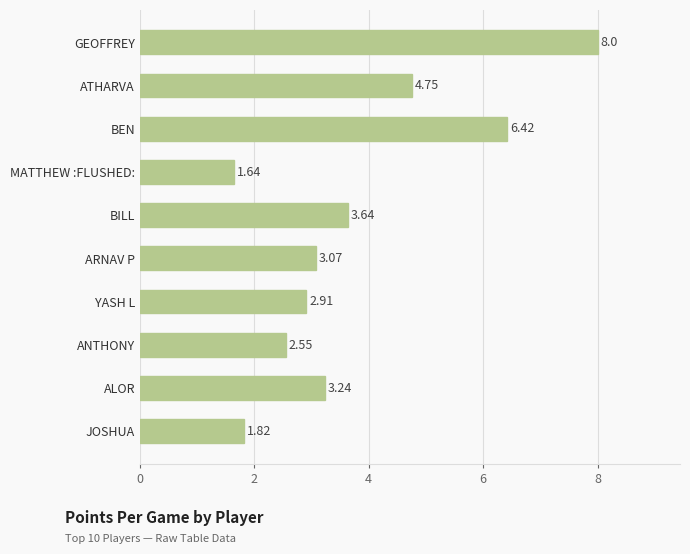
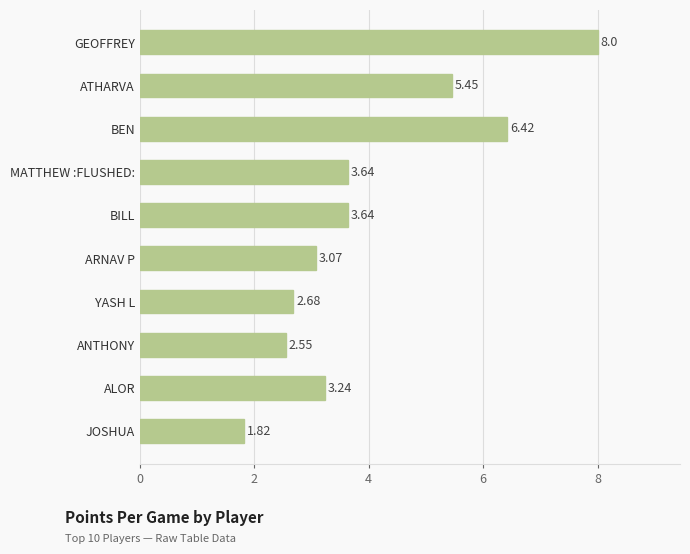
ATHARVA: 4.75 -> 5.45
MATTHEW :FLUSHED:: 1.64 -> 3.64
YASH L: 2.91 -> 2.68
